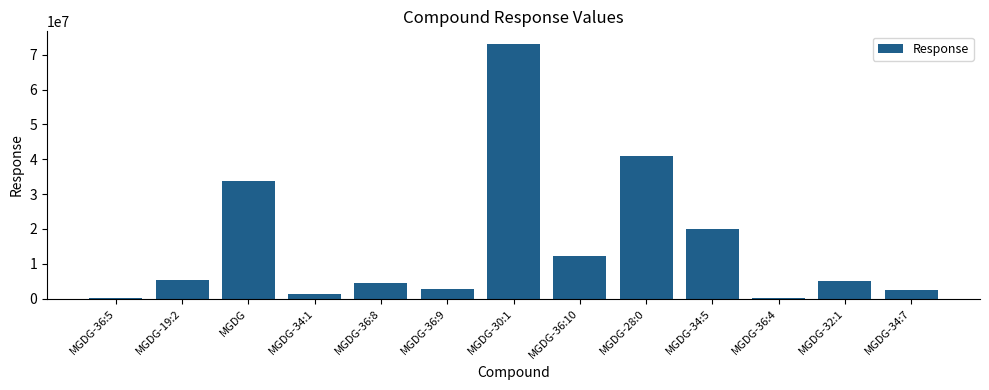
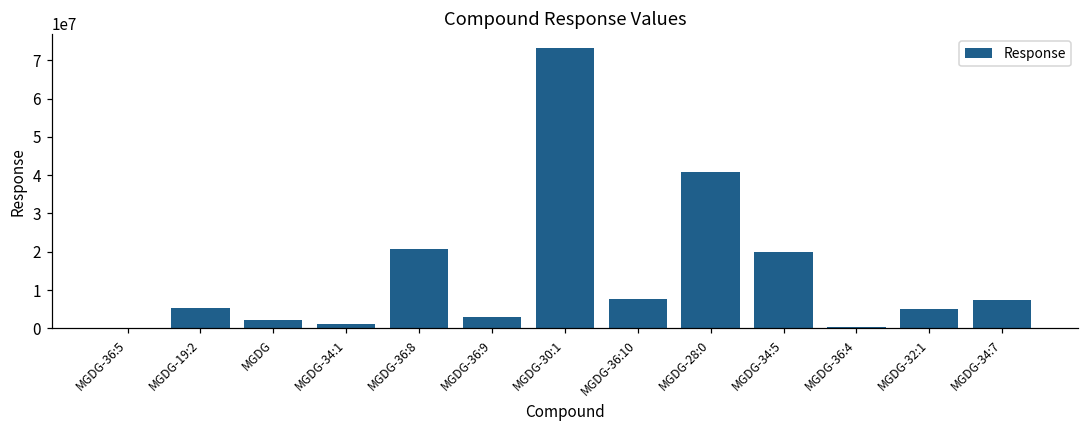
MGDG: 34000000 -> 2000000
MGDG-36:8: 4000000 -> 21000000
MGDG-36:10: 12000000 -> 8000000
MGDG-34:7: 3000000 -> 7000000
